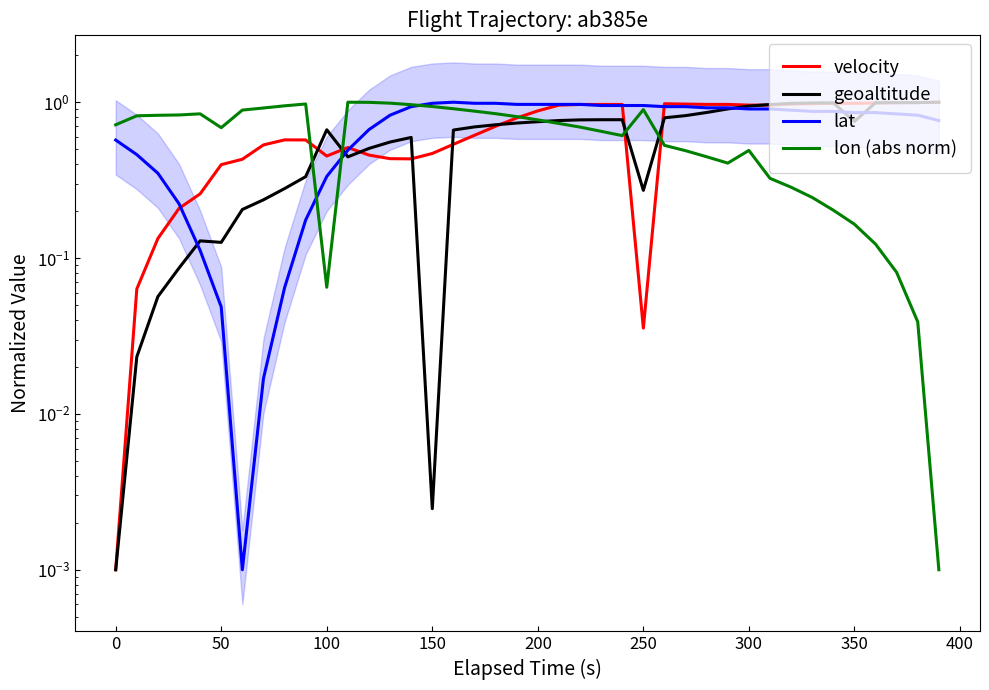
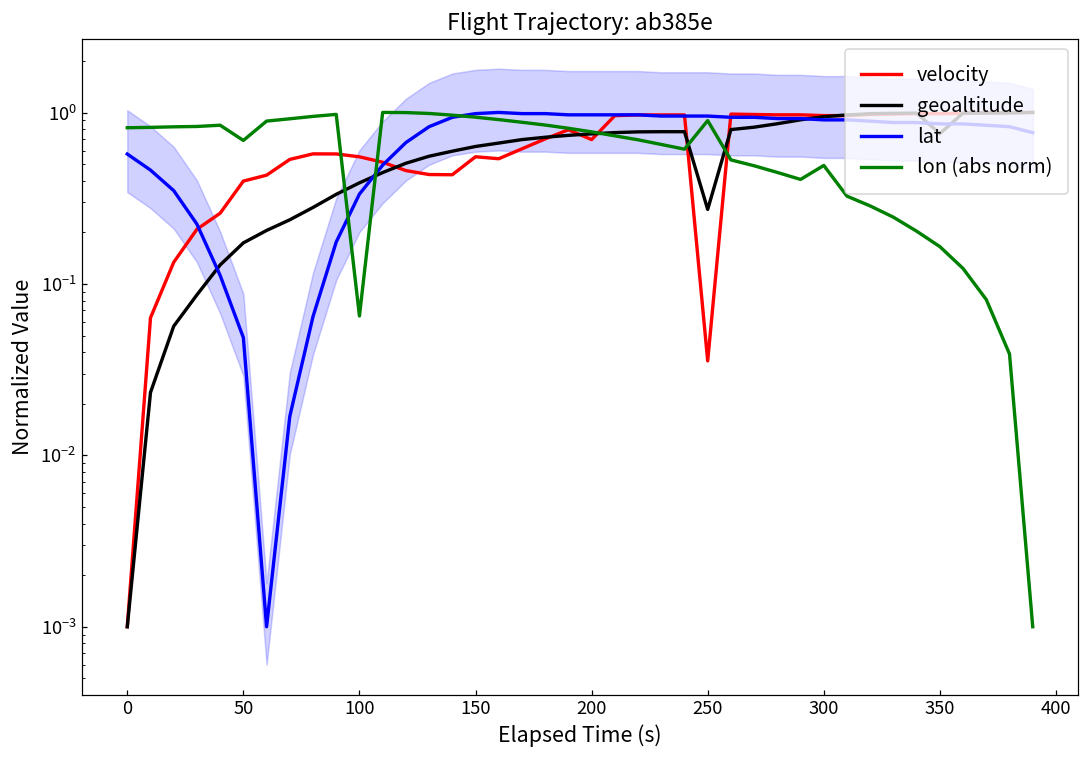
lon (abs norm), 0: 0.7 -> 0.8
geoaltitude, 50: 0.13 -> 0.17
velocity, 100: 0.45 -> 0.55
geoaltitude, 100: 0.67 -> 0.39
velocity, 150: 0.47 -> 0.55
geoaltitude, 150: 0.0025 -> 0.63
velocity, 200: 0.9 -> 0.7
